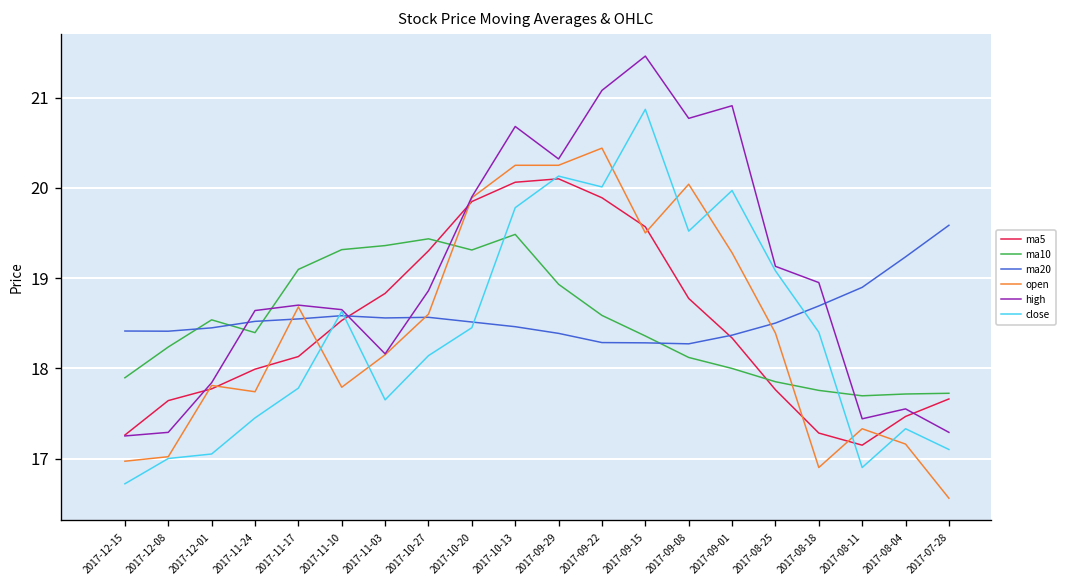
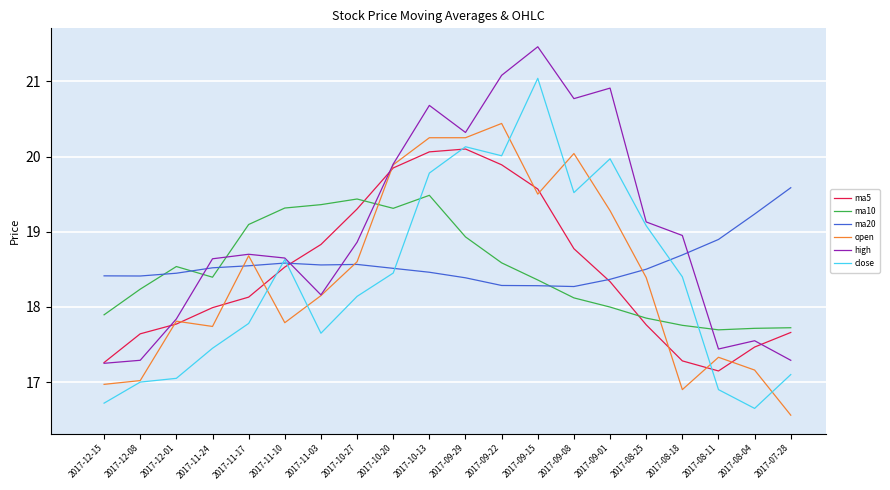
close, 2017-09-15: 20.9 -> 21.0
close, 2017-08-04: 17.3 -> 16.7
